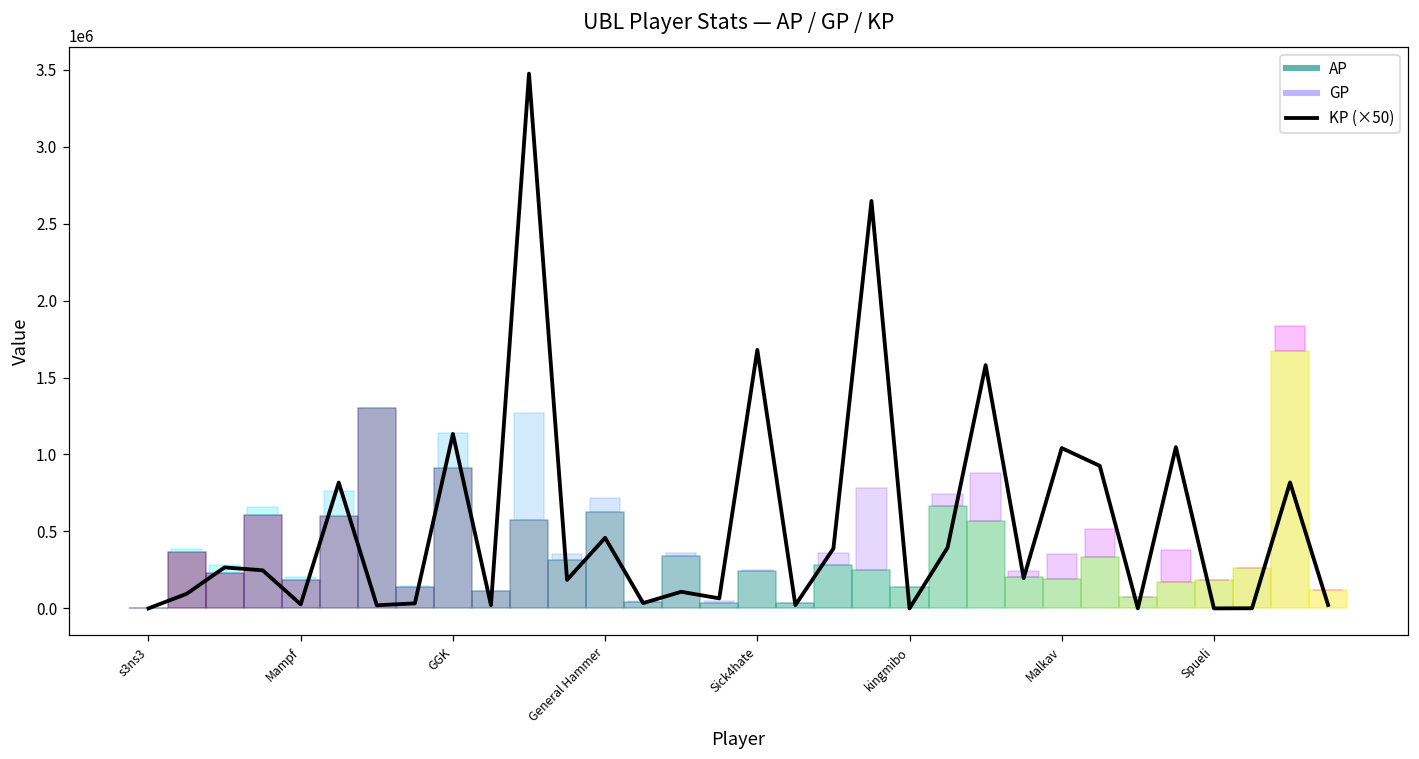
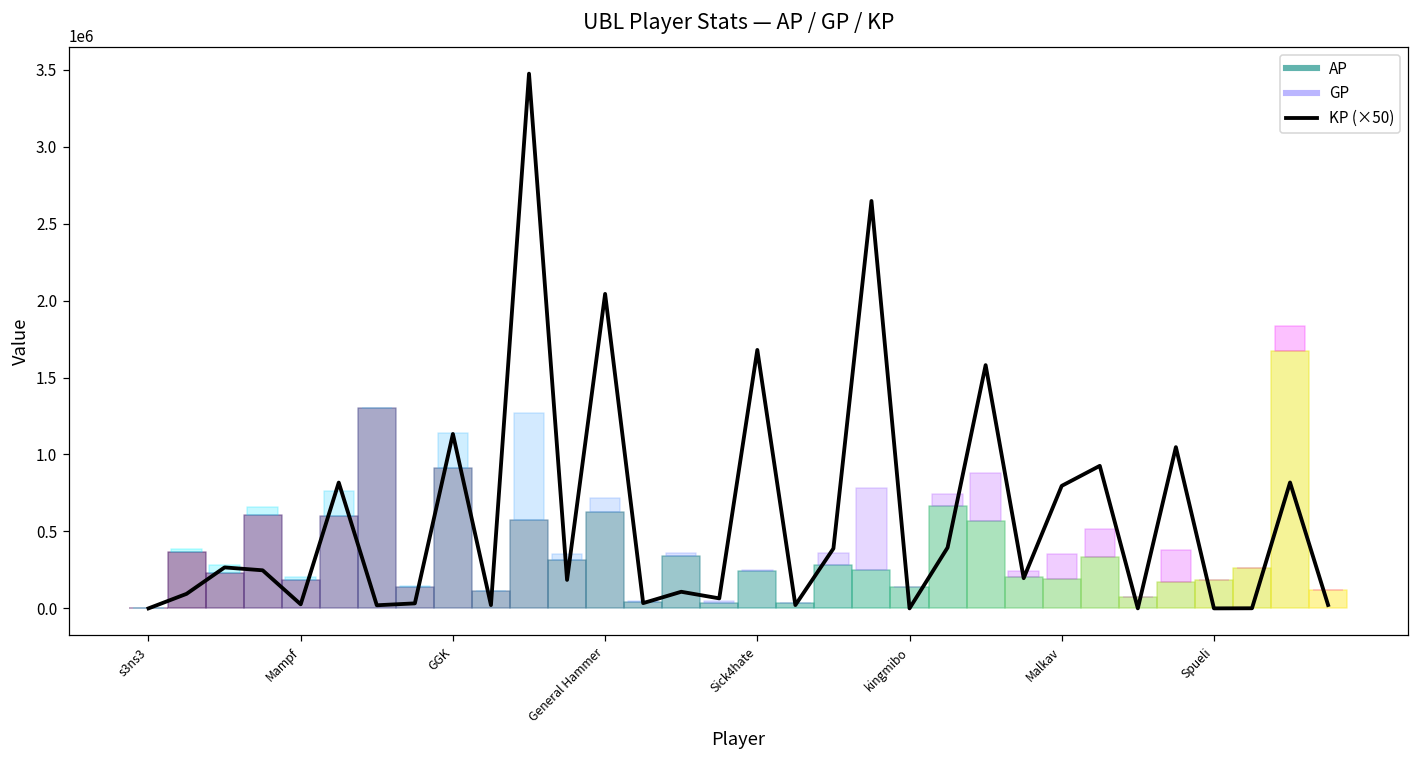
KP (×50), General Hammer: 460000 -> 2040000
KP (×50), Malkav: 1040000 -> 800000
